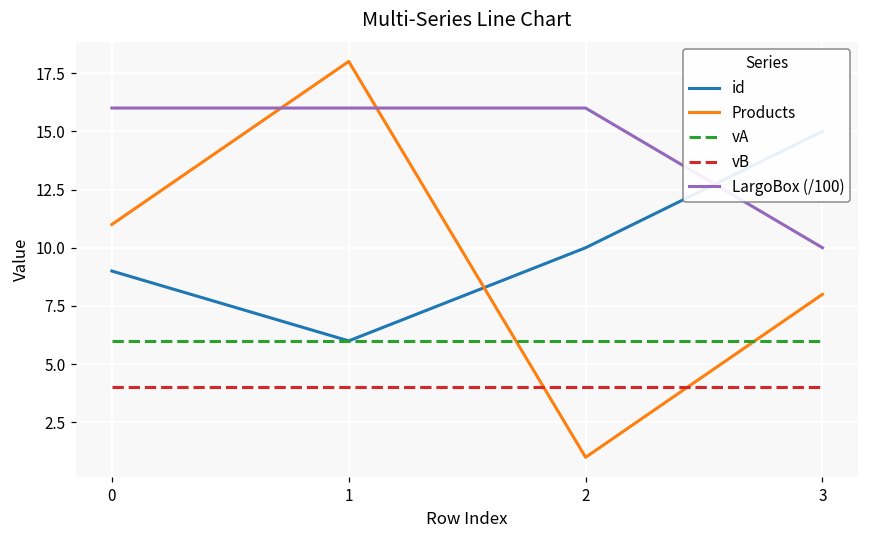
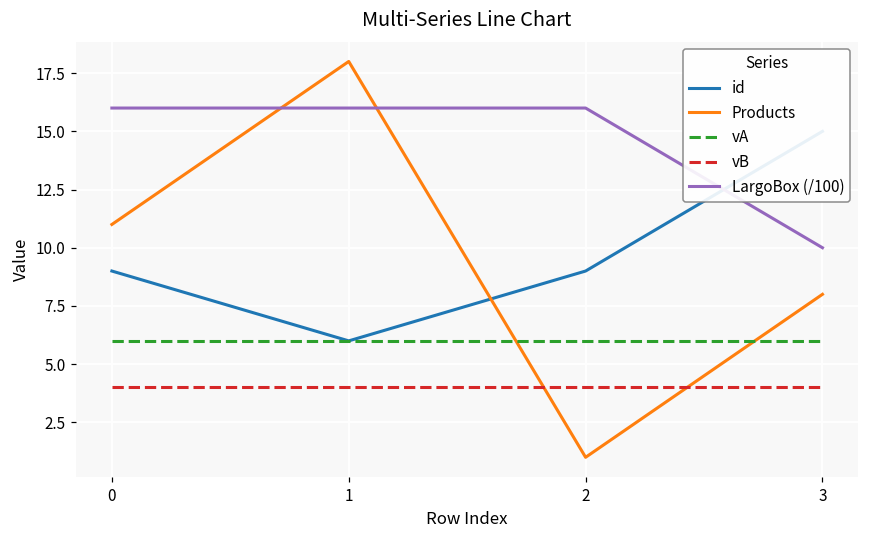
id, 2: 10 -> 9
